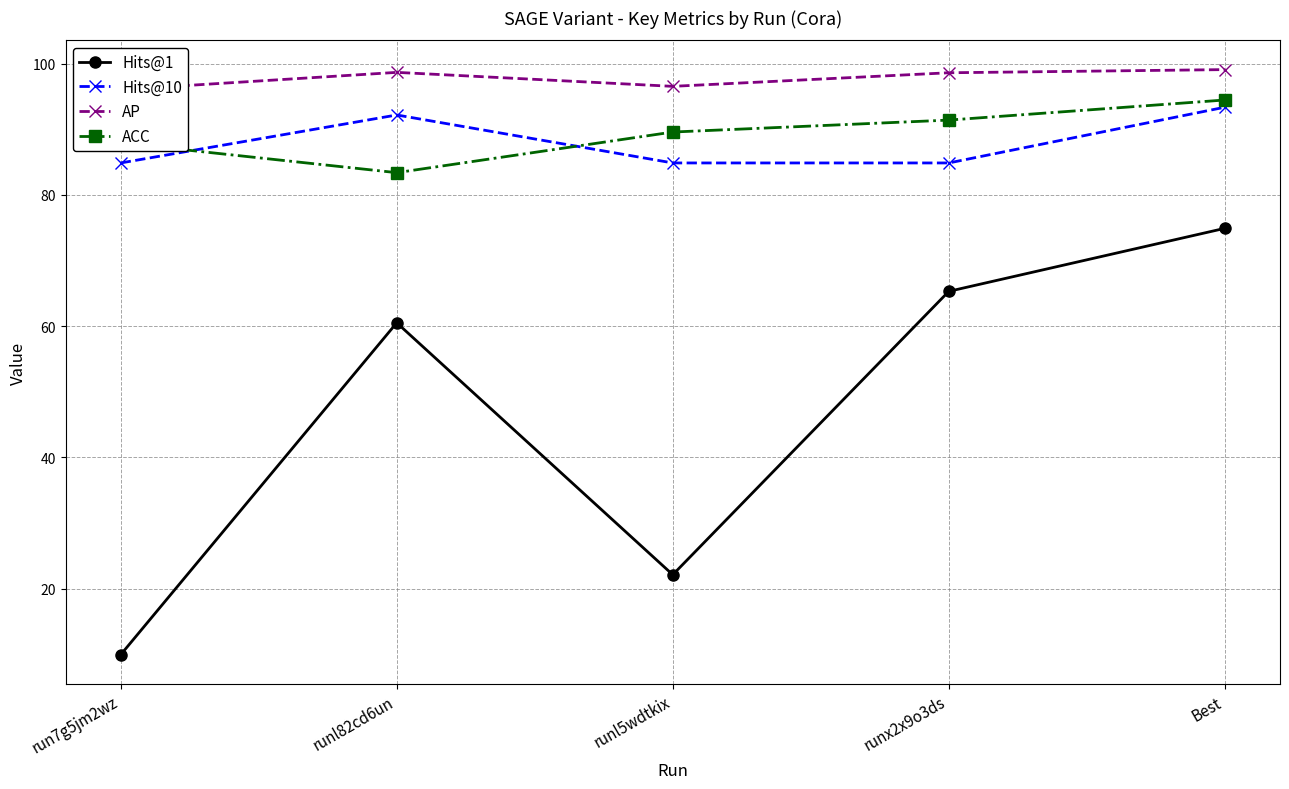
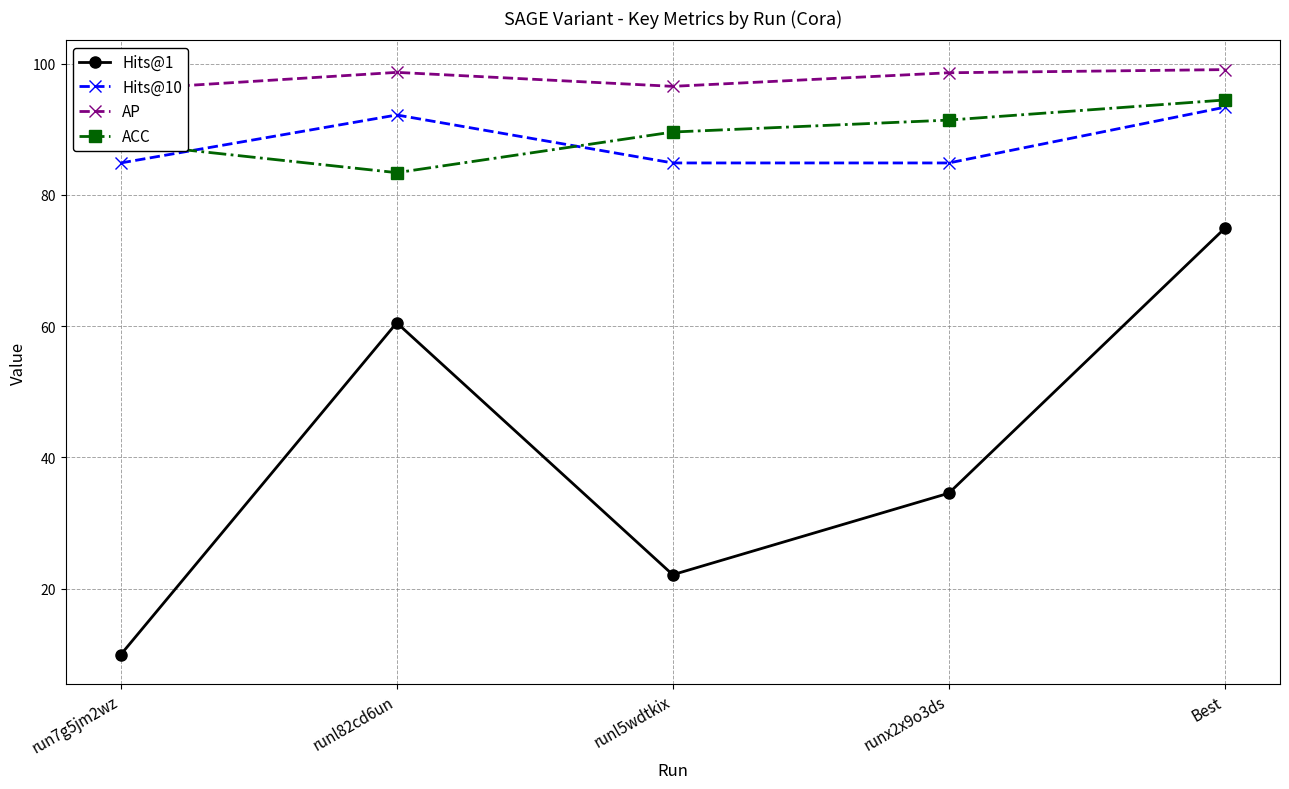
Hits@1, runx2x9o3ds: 65 -> 35
